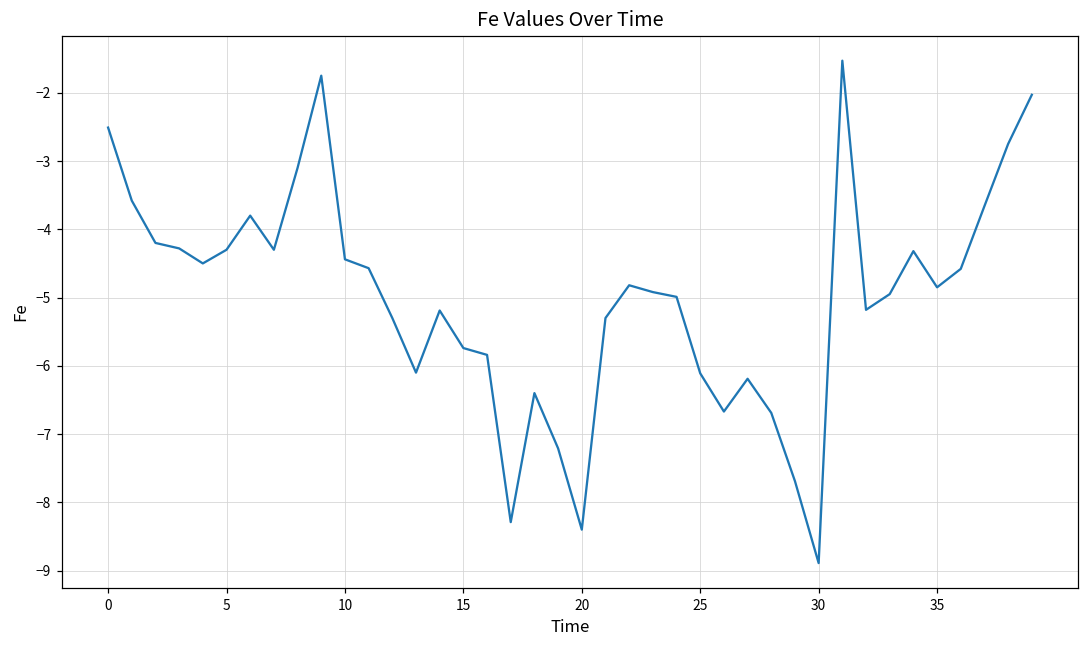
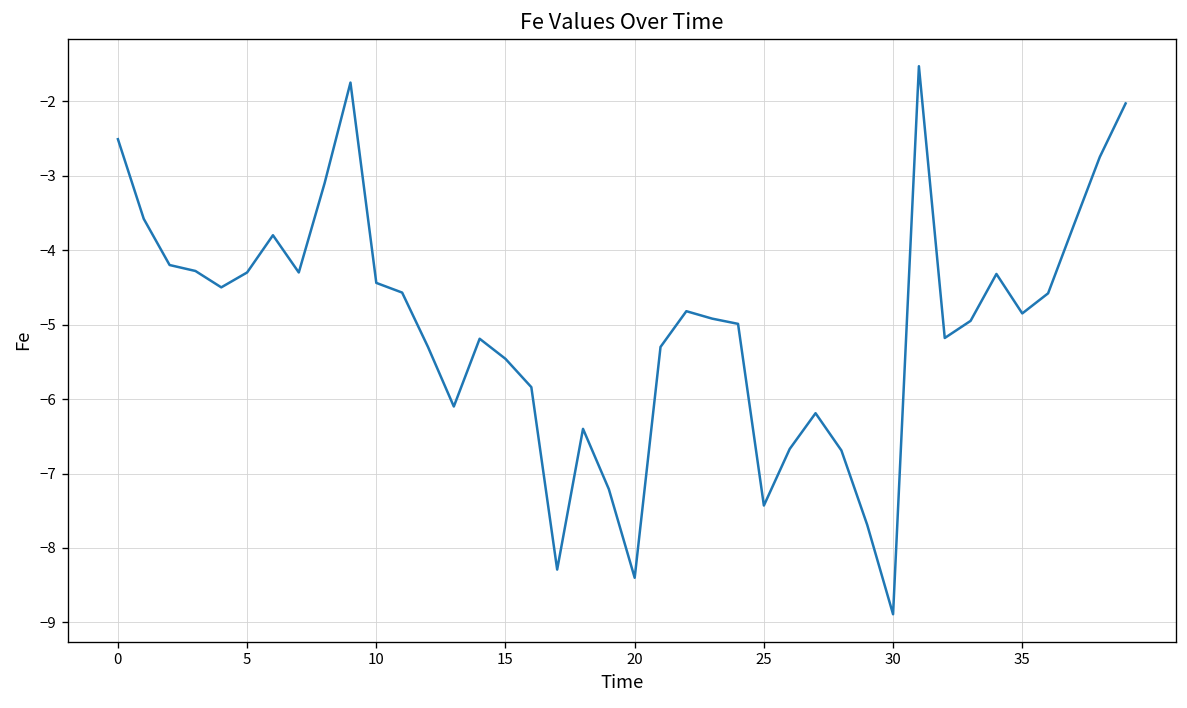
15: -5.7 -> -5.5
25: -6.1 -> -7.4
